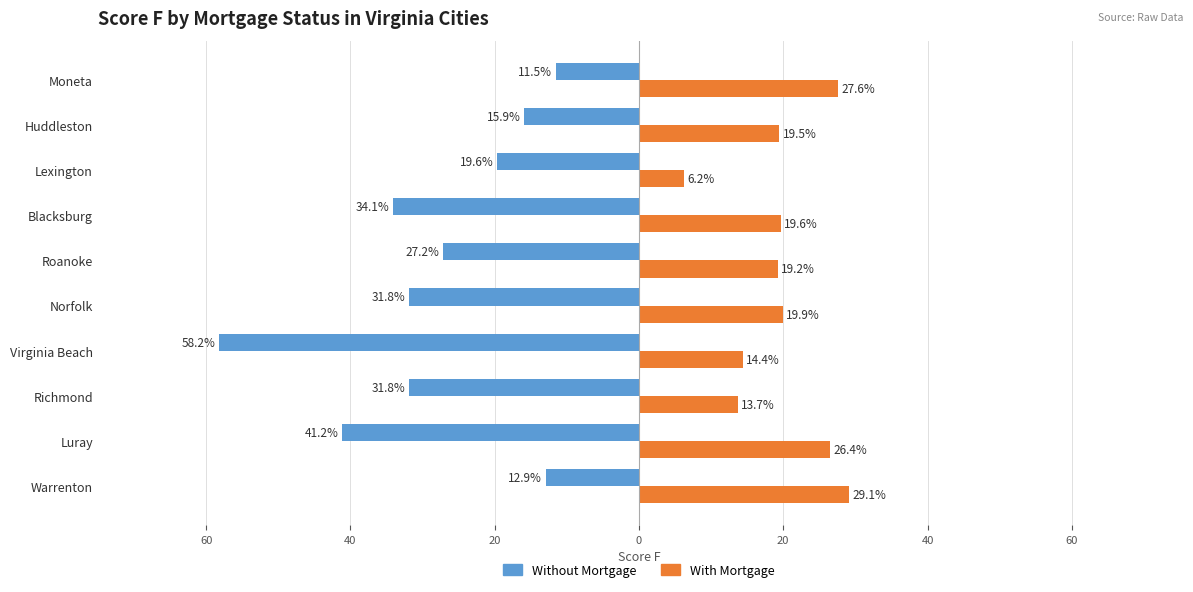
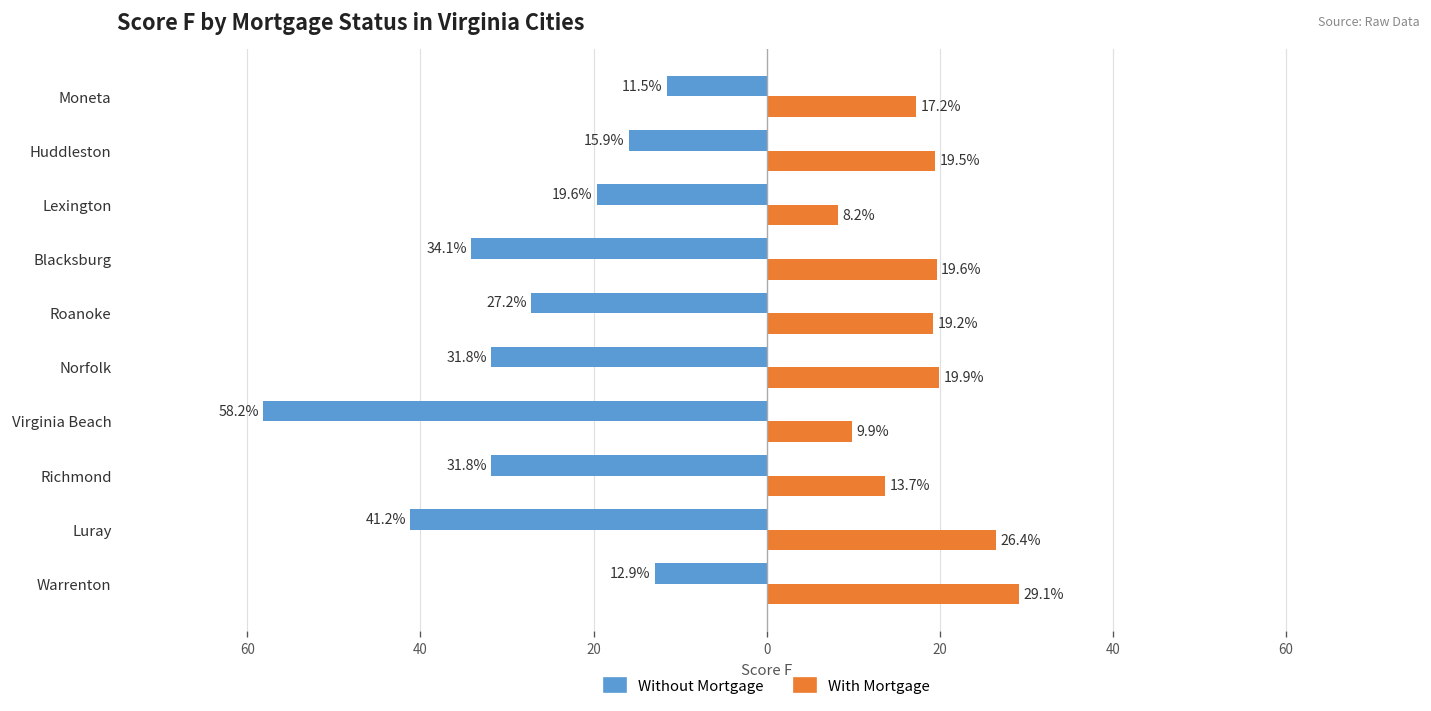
With Mortgage, Moneta: 27.6% -> 17.2%
With Mortgage, Lexington: 6.2% -> 8.2%
With Mortgage, Virginia Beach: 14.4% -> 9.9%
